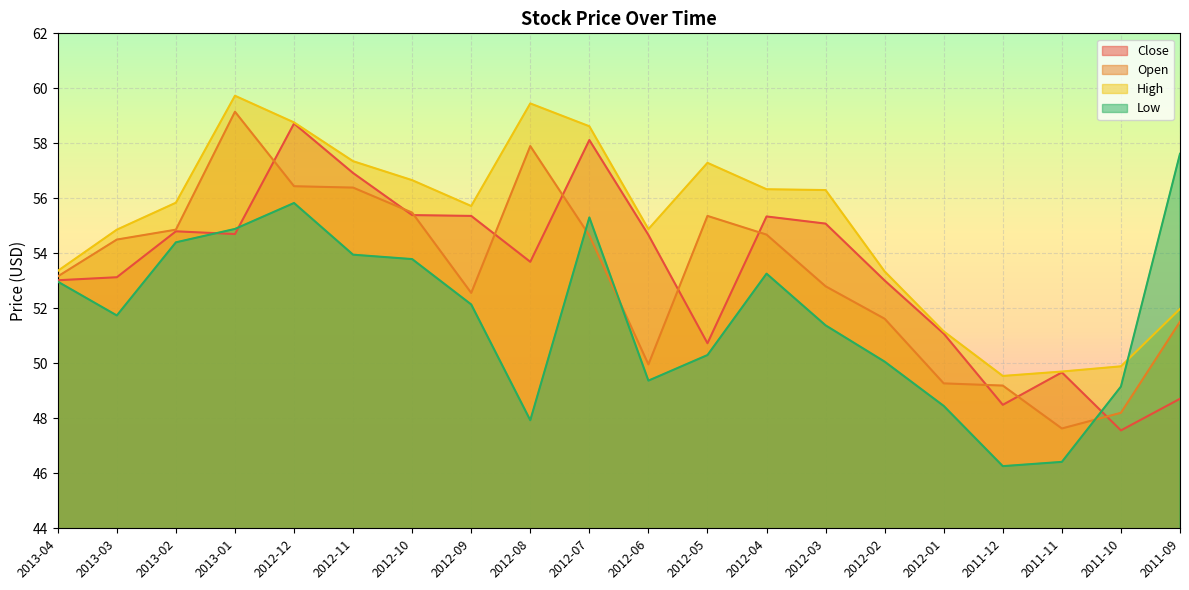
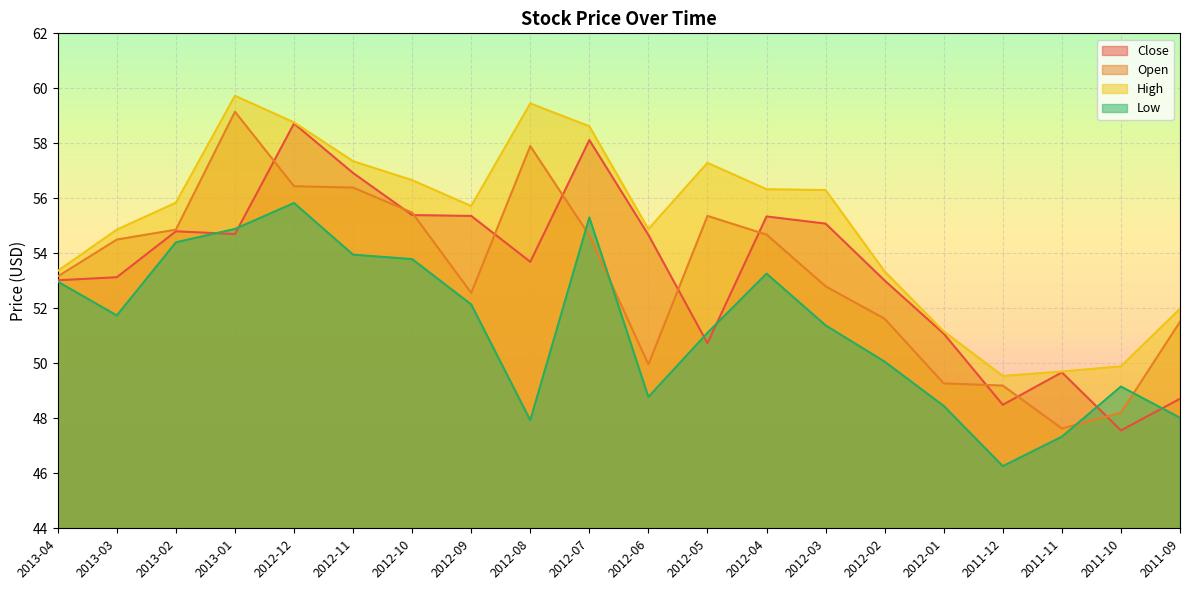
Low, 2012-06: 49.4 -> 48.8
Low, 2012-05: 50.3 -> 51.1
Low, 2011-11: 46.4 -> 47.3
Low, 2011-09: 57.6 -> 48.0
